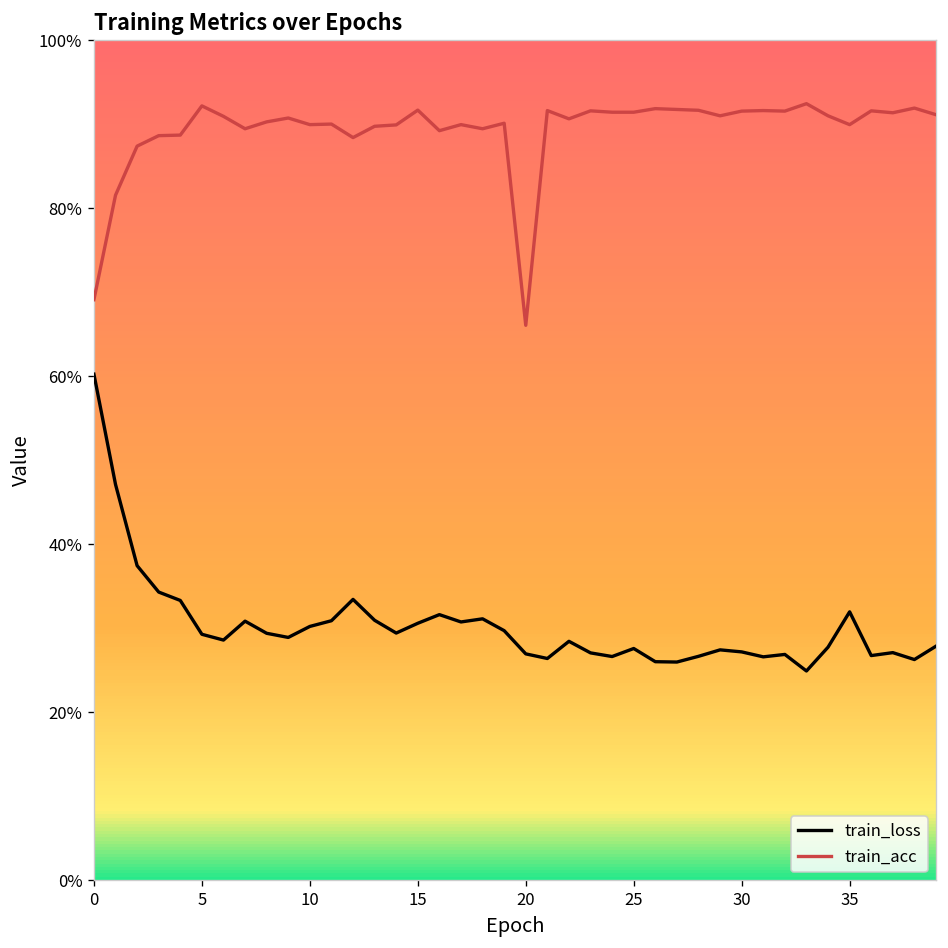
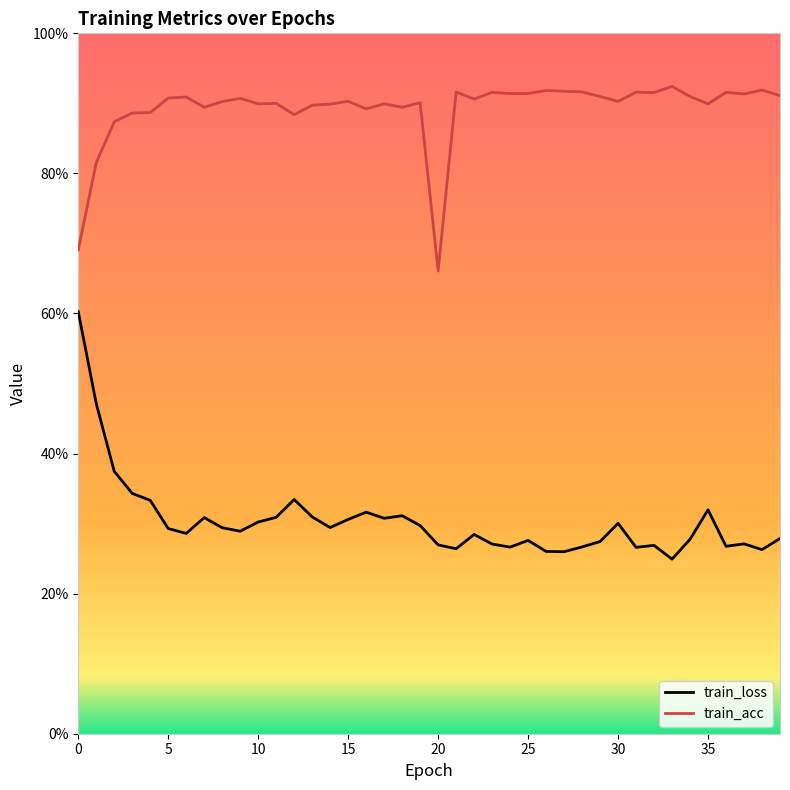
train_acc, 5: 92% -> 91%
train_acc, 15: 92% -> 90%
train_loss, 30: 27% -> 30%
train_acc, 30: 92% -> 90%
